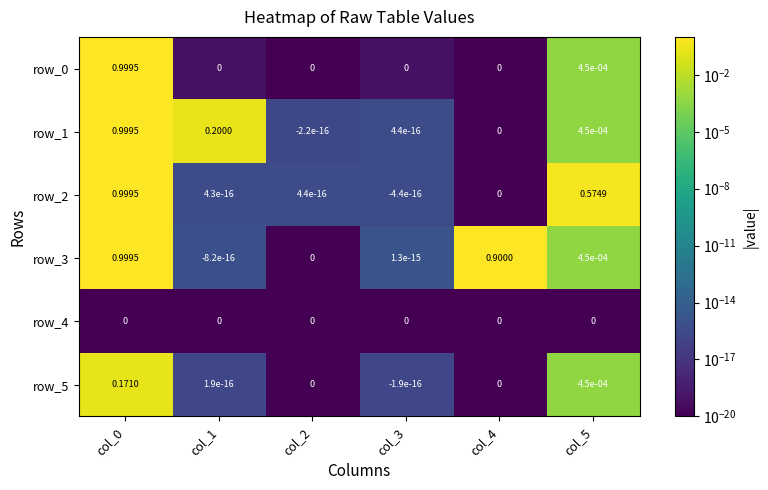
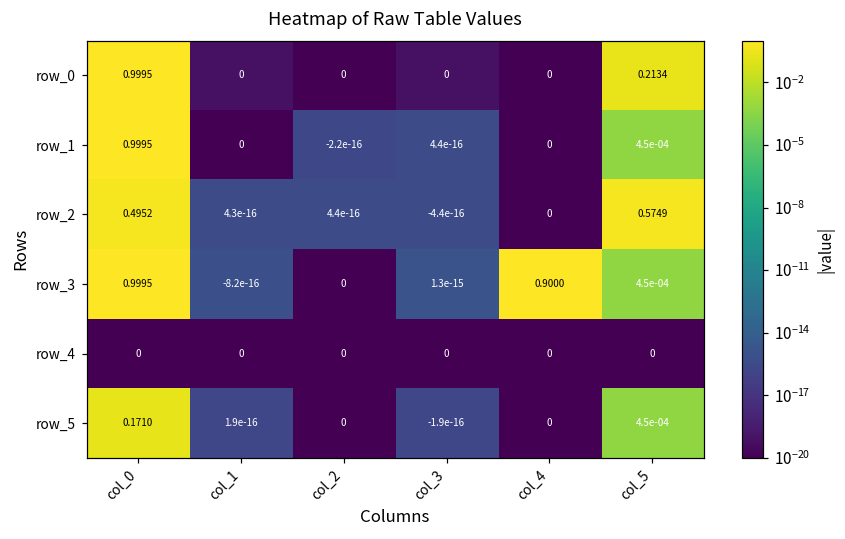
row_0, col_5: 4.5e-04 -> 0.2134
row_1, col_1: 0.2000 -> 0
row_2, col_0: 0.9995 -> 0.4952
